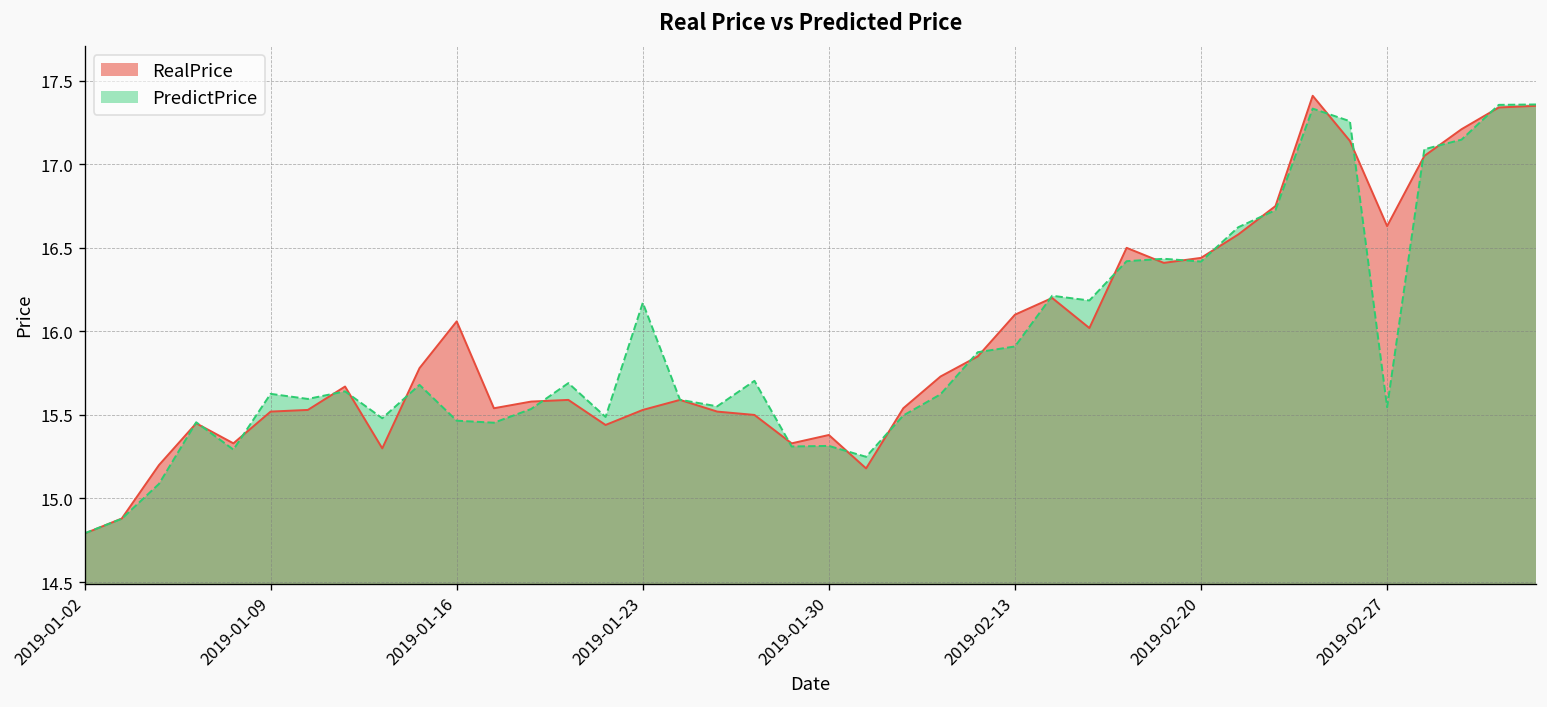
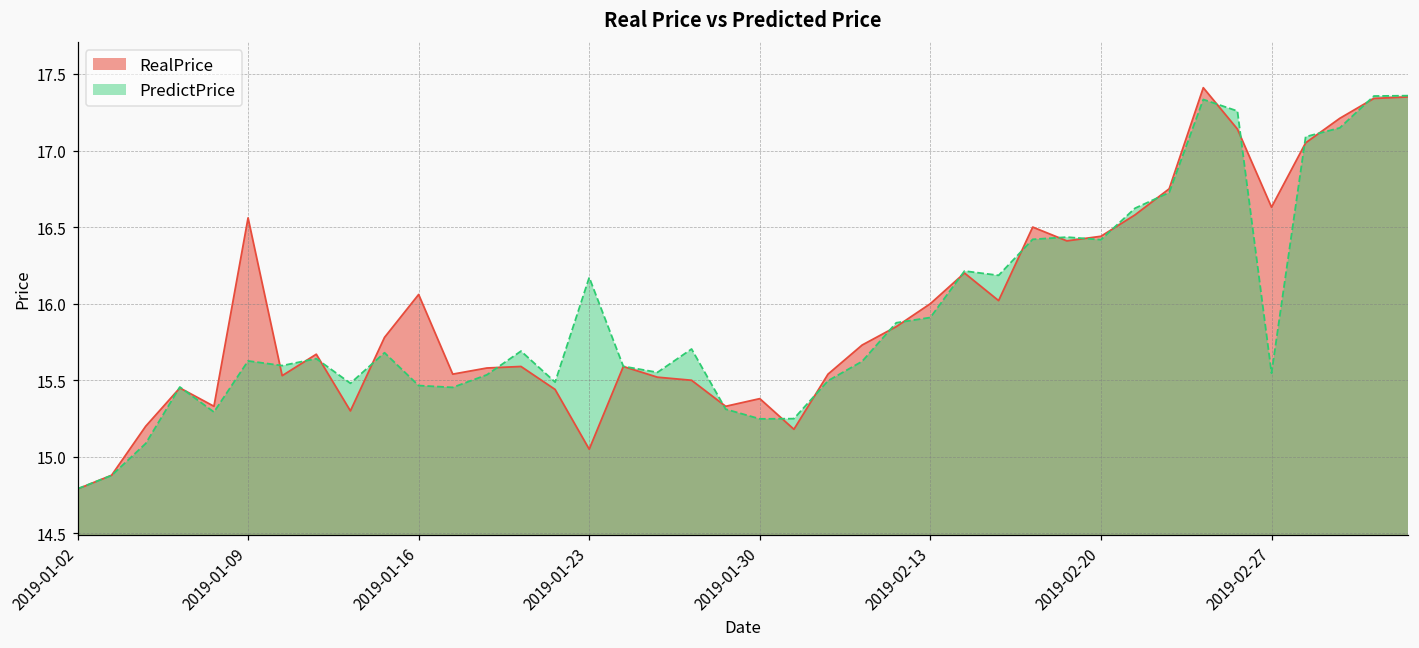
RealPrice, 2019-01-09: 15.52 -> 16.56
RealPrice, 2019-01-23: 15.53 -> 15.05
PredictPrice, 2019-01-30: 15.31 -> 15.25
RealPrice, 2019-02-13: 16.1 -> 16.0
